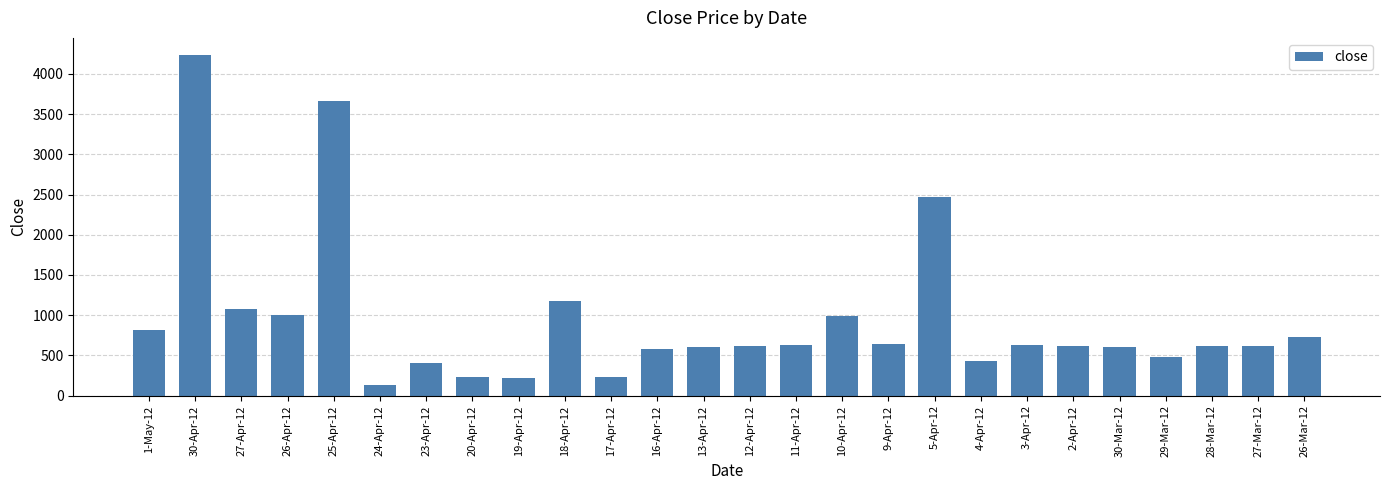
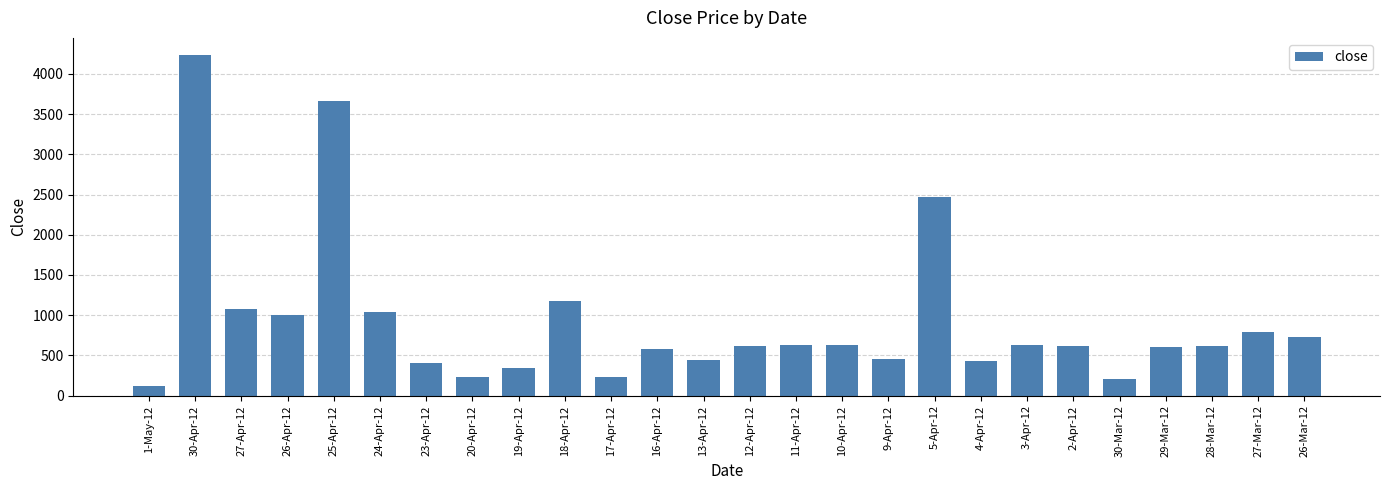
1-May-12: 800 -> 100
24-Apr-12: 100 -> 1000
19-Apr-12: 200 -> 300
13-Apr-12: 600 -> 400
10-Apr-12: 1000 -> 600
9-Apr-12: 600 -> 500
30-Mar-12: 600 -> 200
29-Mar-12: 500 -> 600
27-Mar-12: 600 -> 800
